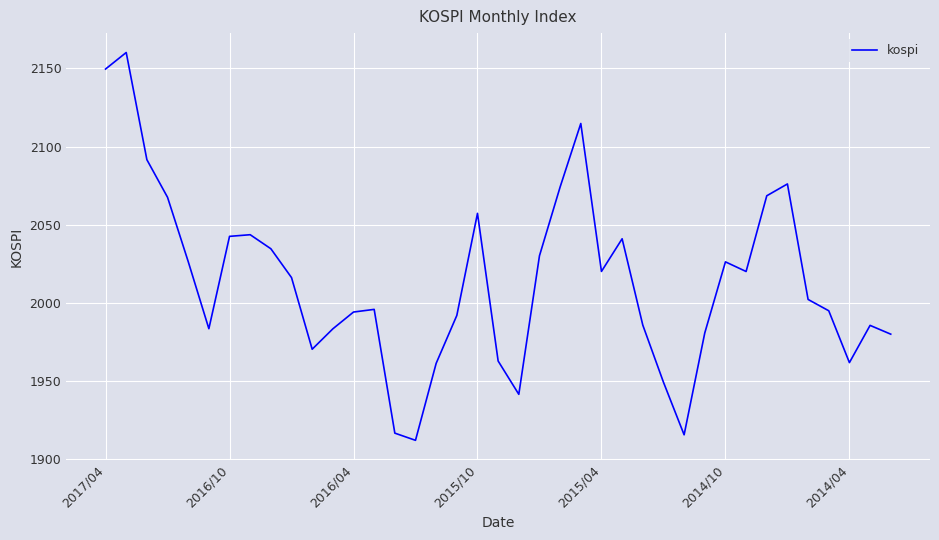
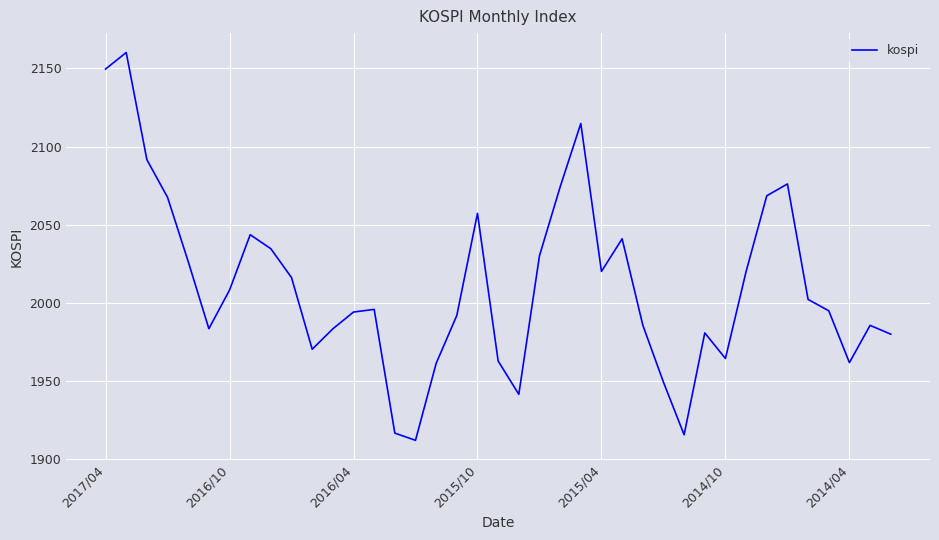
2016/10: 2043 -> 2008
2014/10: 2026 -> 1964
